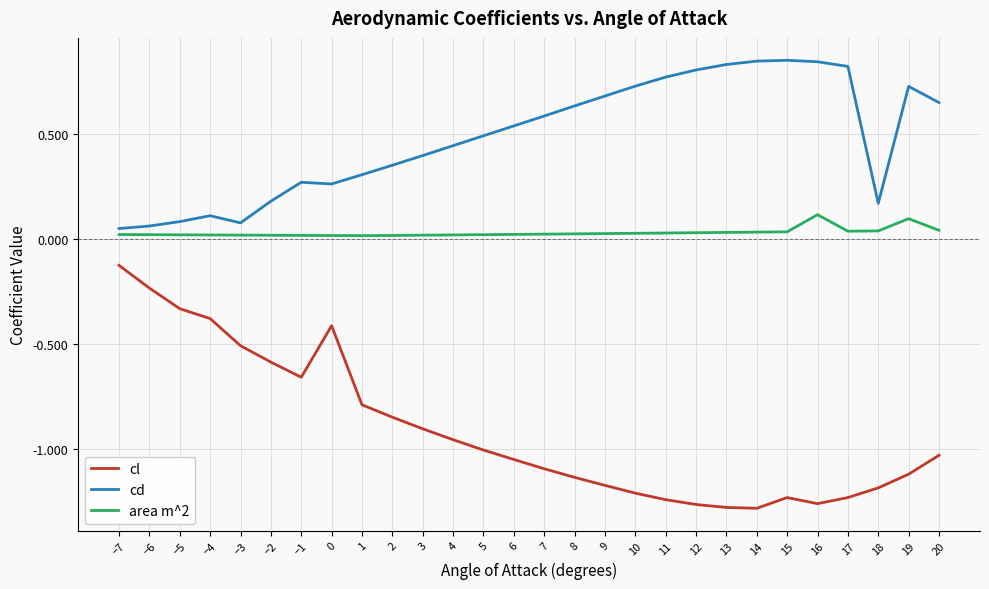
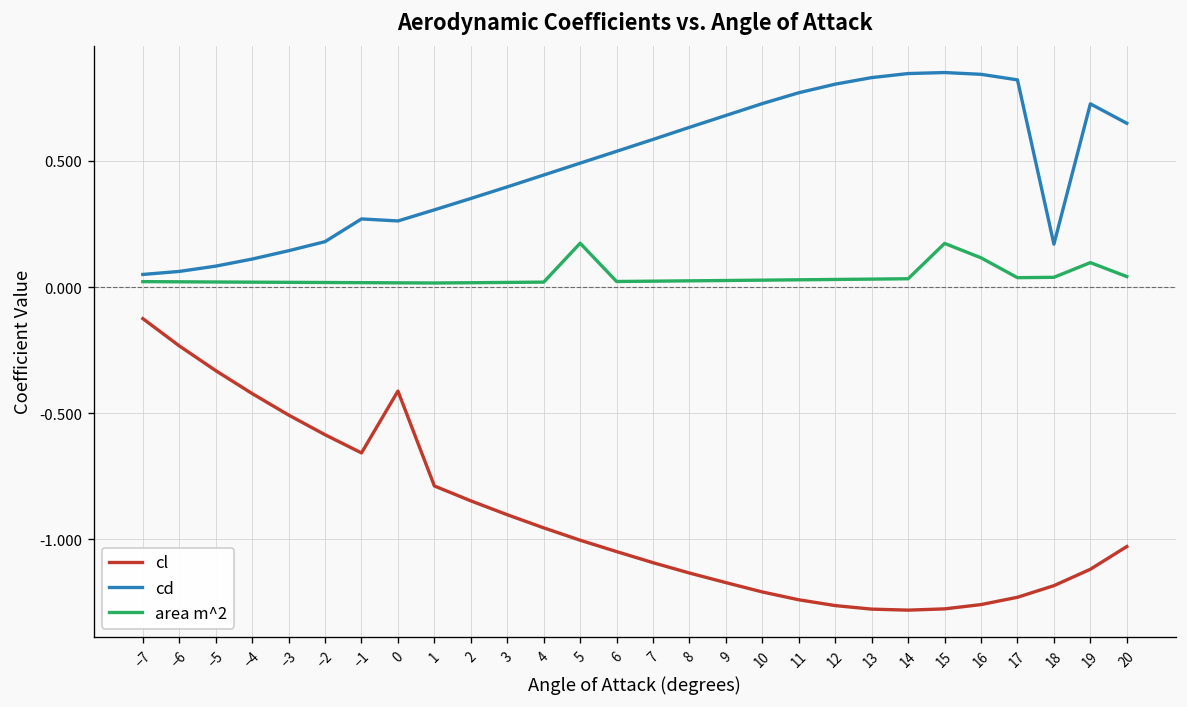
cl, −4: -0.38 -> -0.42
cd, −3: 0.08 -> 0.14
area m^2, 5: 0.02 -> 0.17
cl, 15: -1.23 -> -1.28
area m^2, 15: 0.03 -> 0.17
